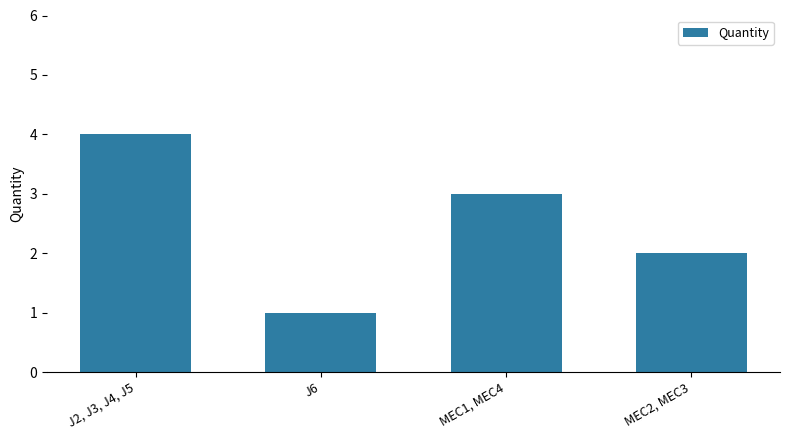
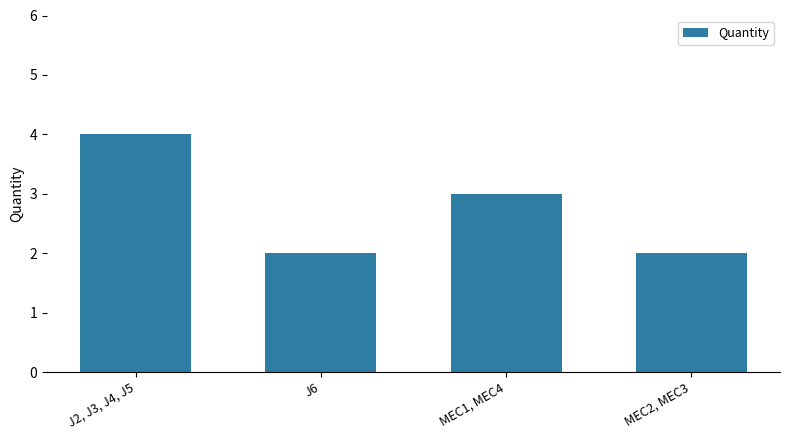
J6: 1 -> 2
